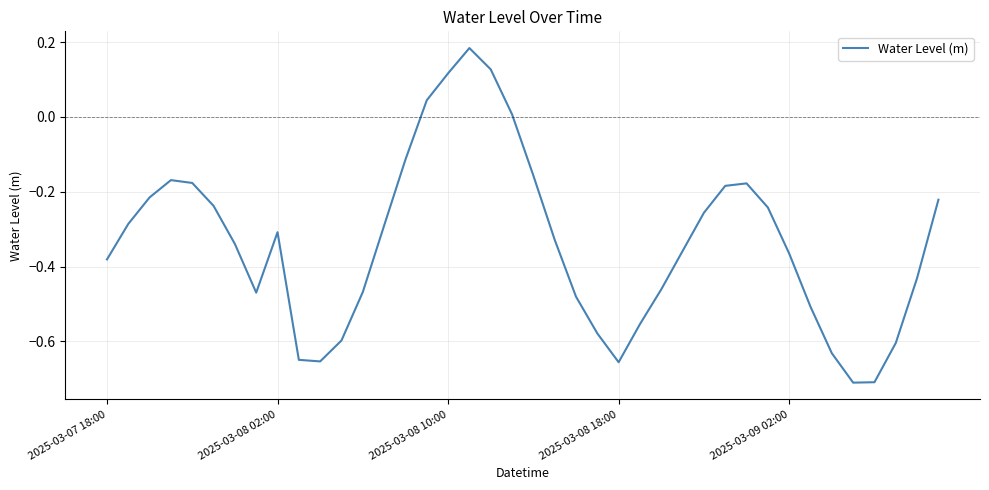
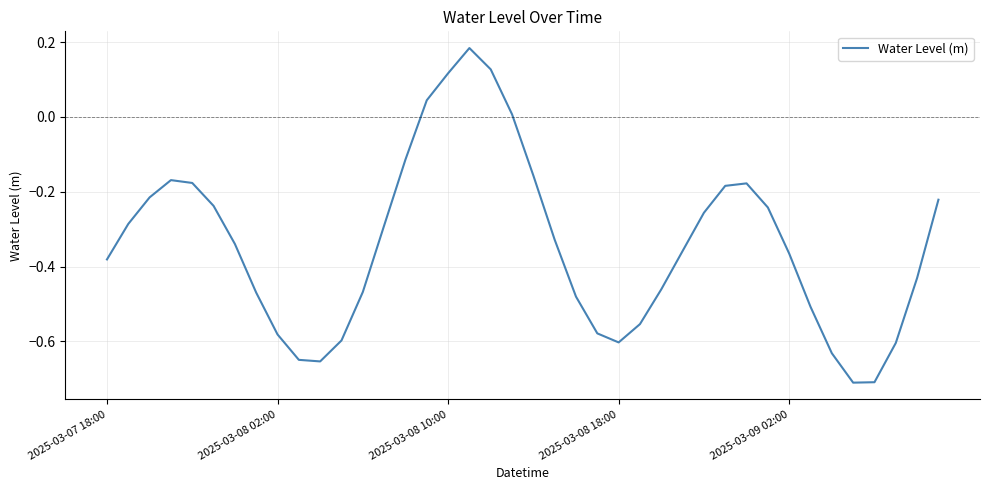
2025-03-08 02:00: -0.31 -> -0.58
2025-03-08 18:00: -0.66 -> -0.60
